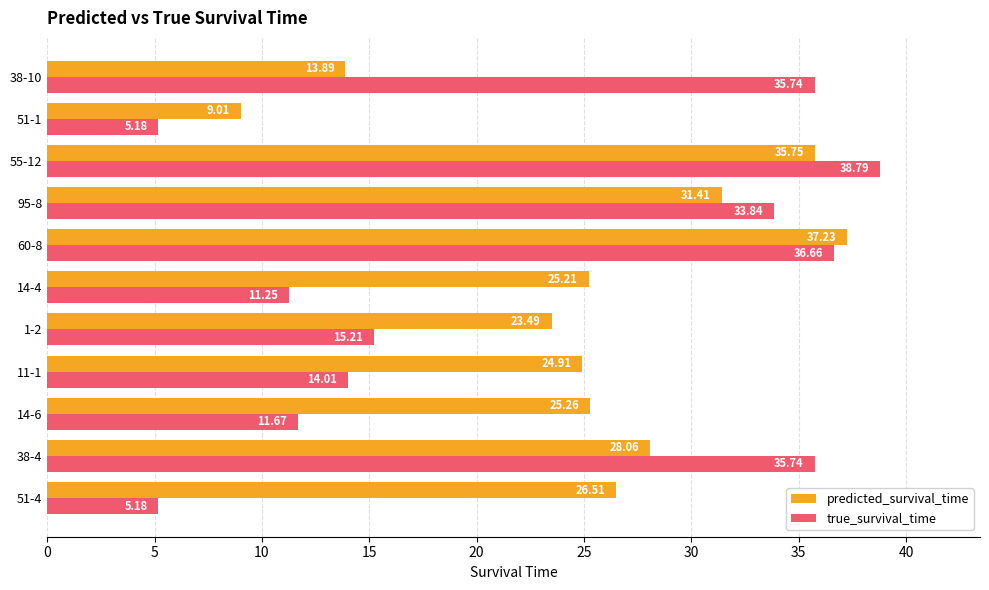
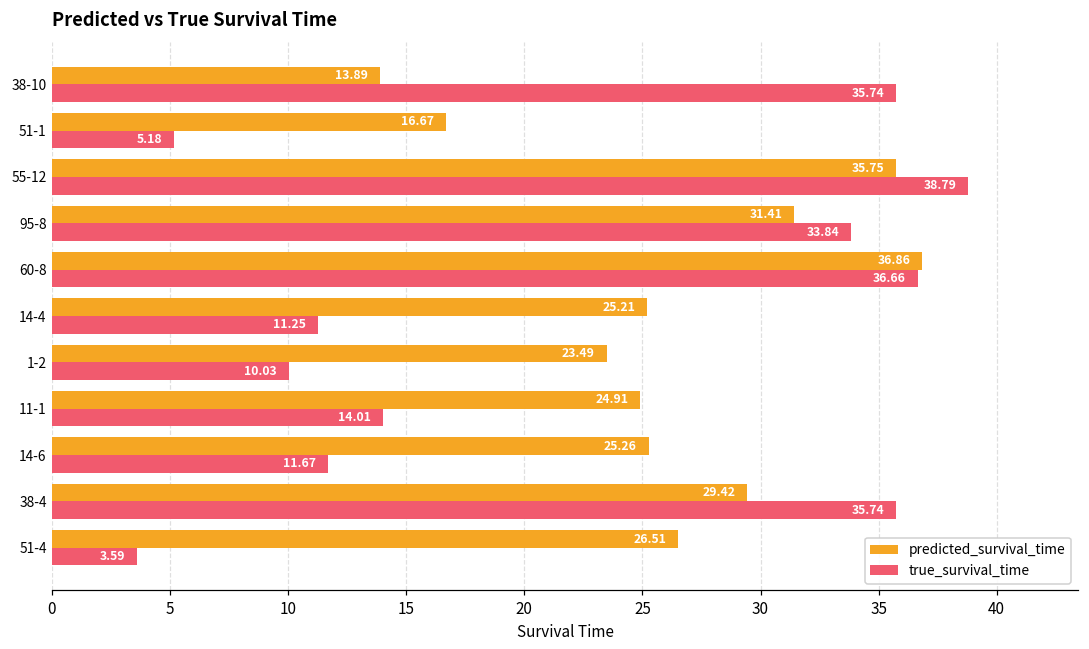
predicted_survival_time, 51-1: 9.01 -> 16.67
predicted_survival_time, 60-8: 37.23 -> 36.86
true_survival_time, 1-2: 15.21 -> 10.03
predicted_survival_time, 38-4: 28.06 -> 29.42
true_survival_time, 51-4: 5.18 -> 3.59
